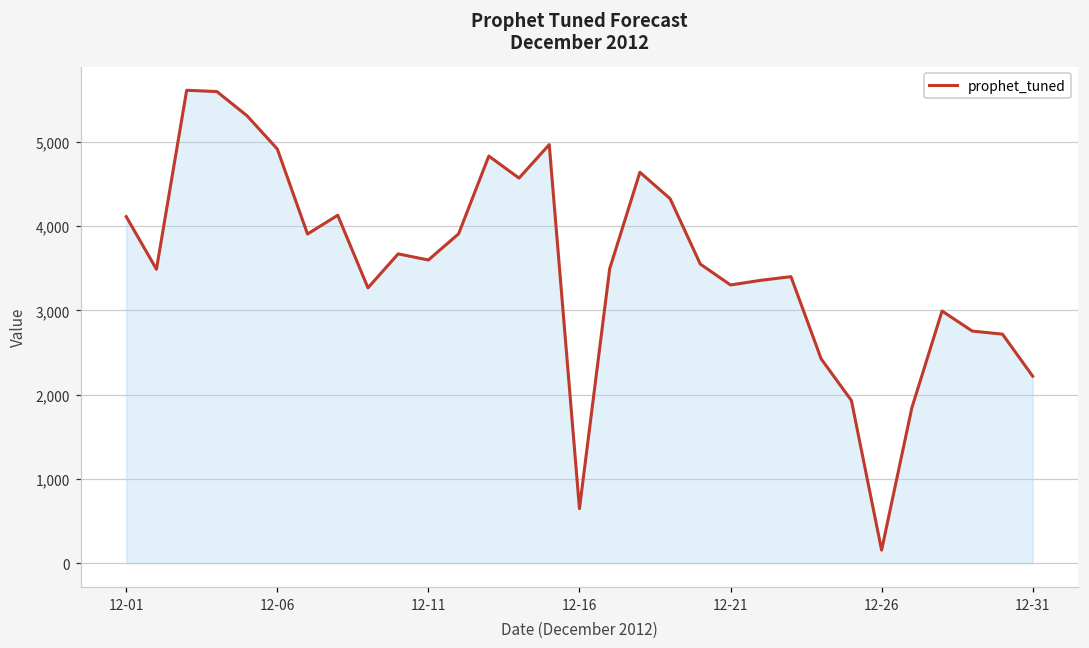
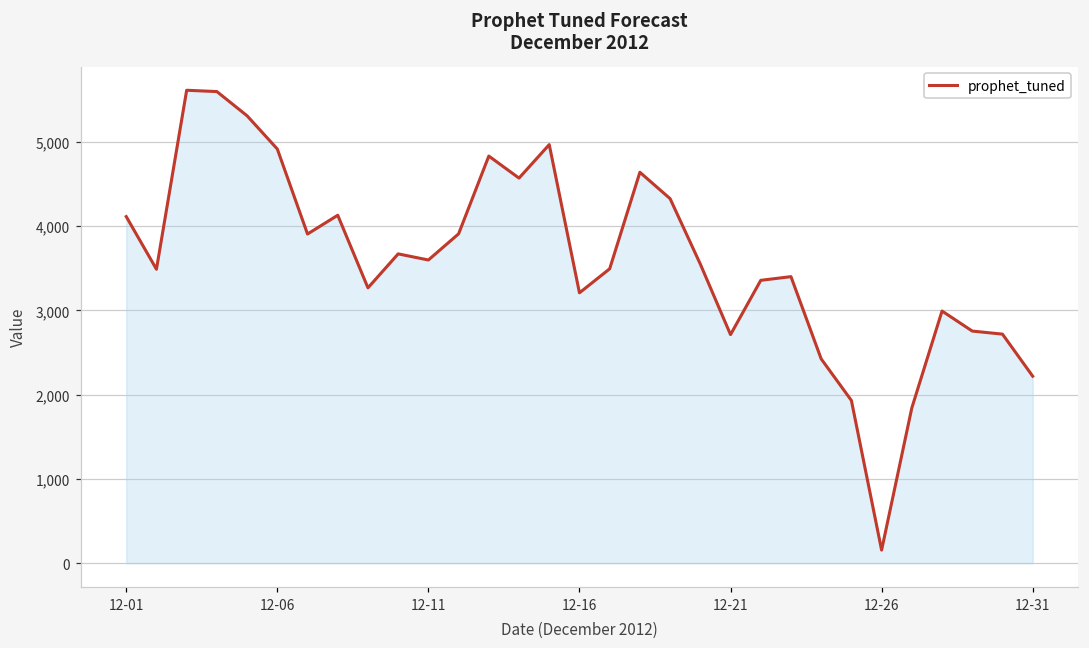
12-16: 600 -> 3,200
12-21: 3,300 -> 2,700
